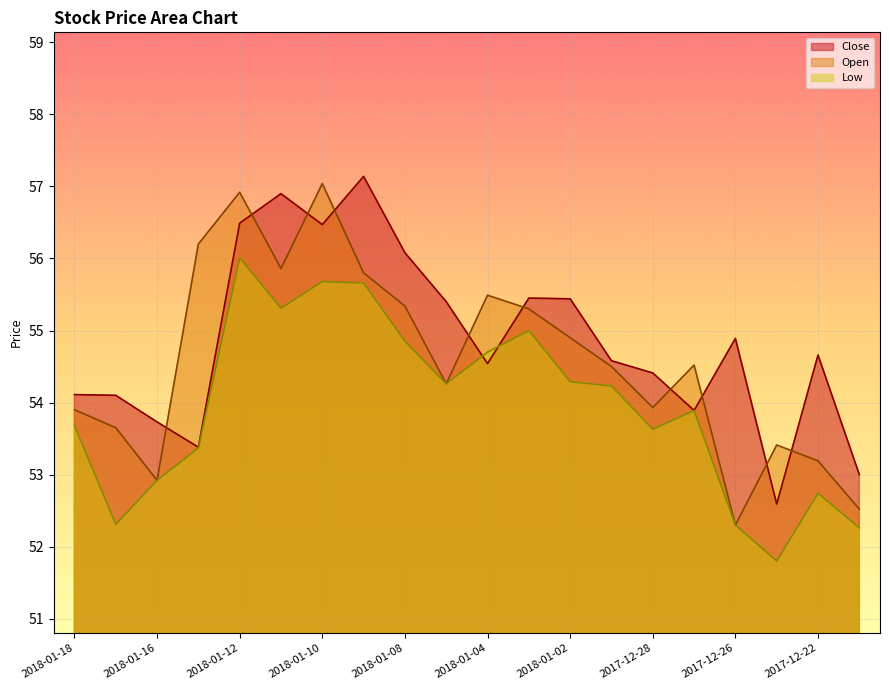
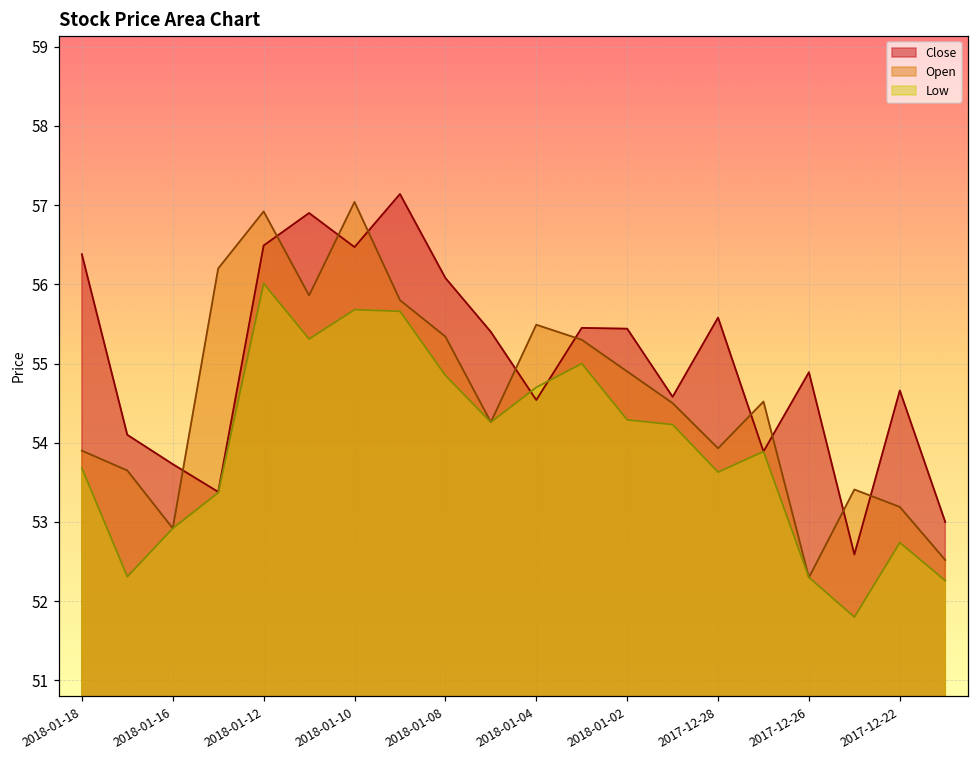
Close, 2018-01-18: 54.1 -> 56.4
Close, 2017-12-28: 54.4 -> 55.6
